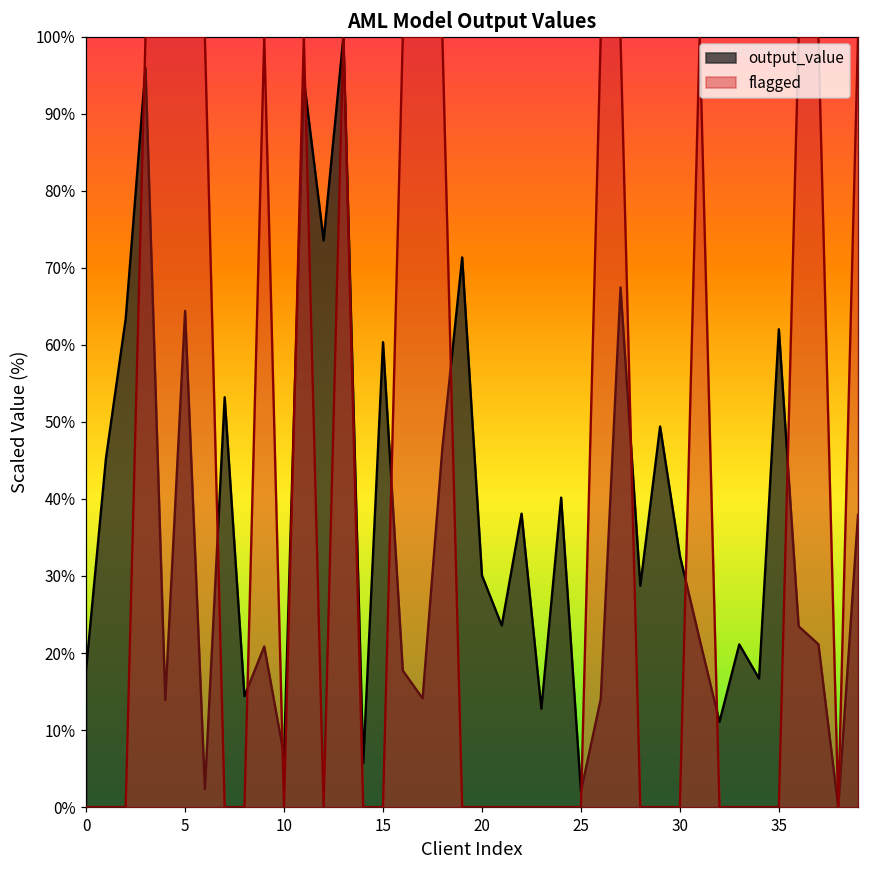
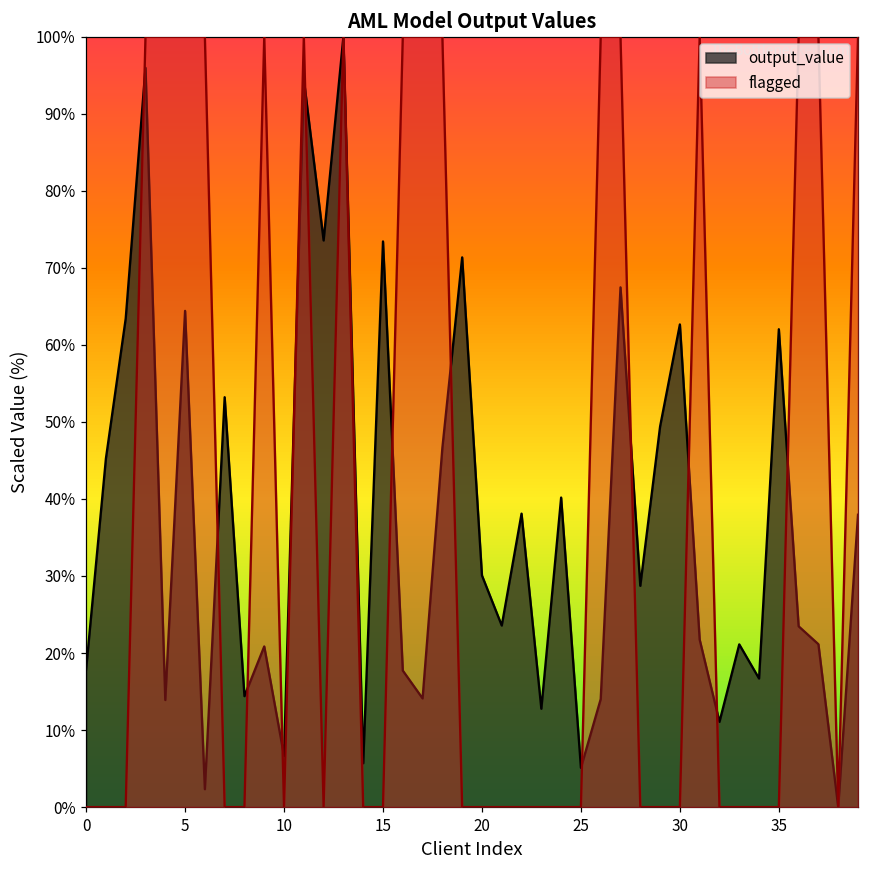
output_value, 15: 60% -> 73%
output_value, 25: 2% -> 5%
output_value, 30: 33% -> 63%
